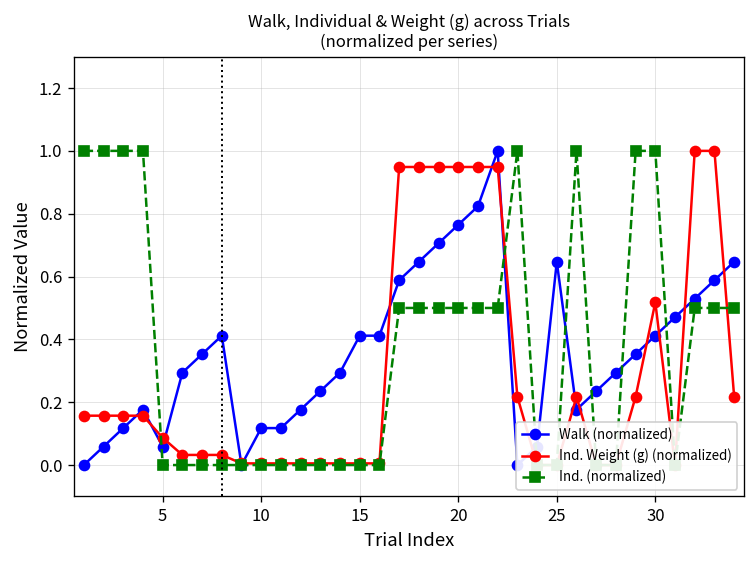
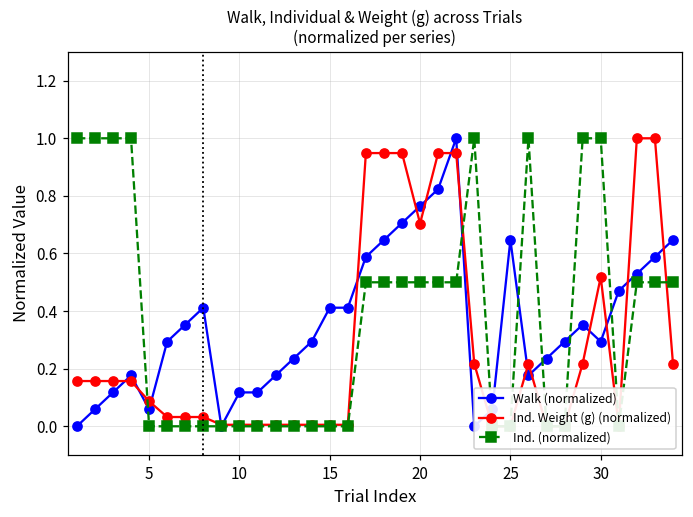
Ind. Weight (g) (normalized), 20: 0.95 -> 0.70
Walk (normalized), 30: 0.41 -> 0.29
